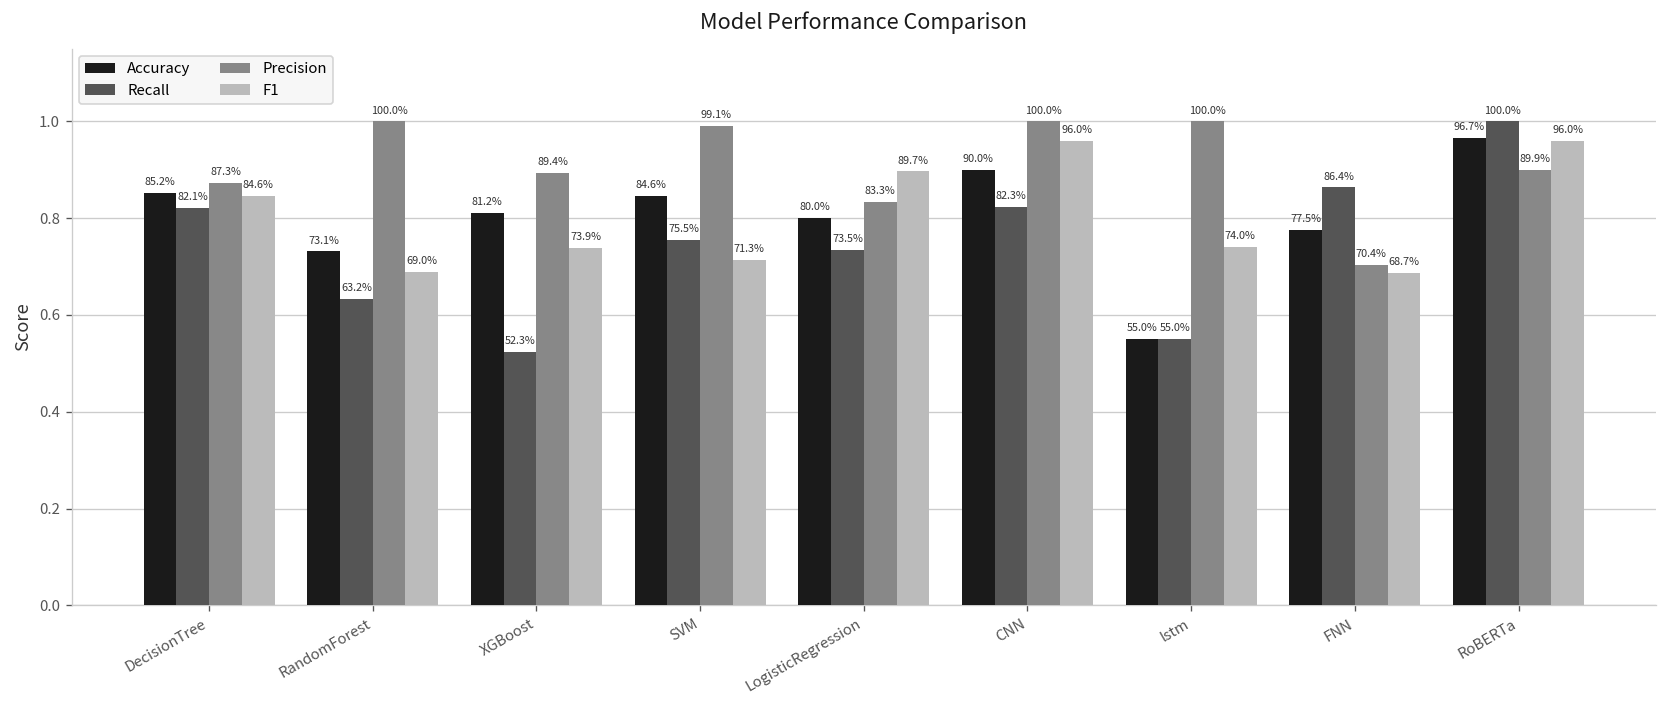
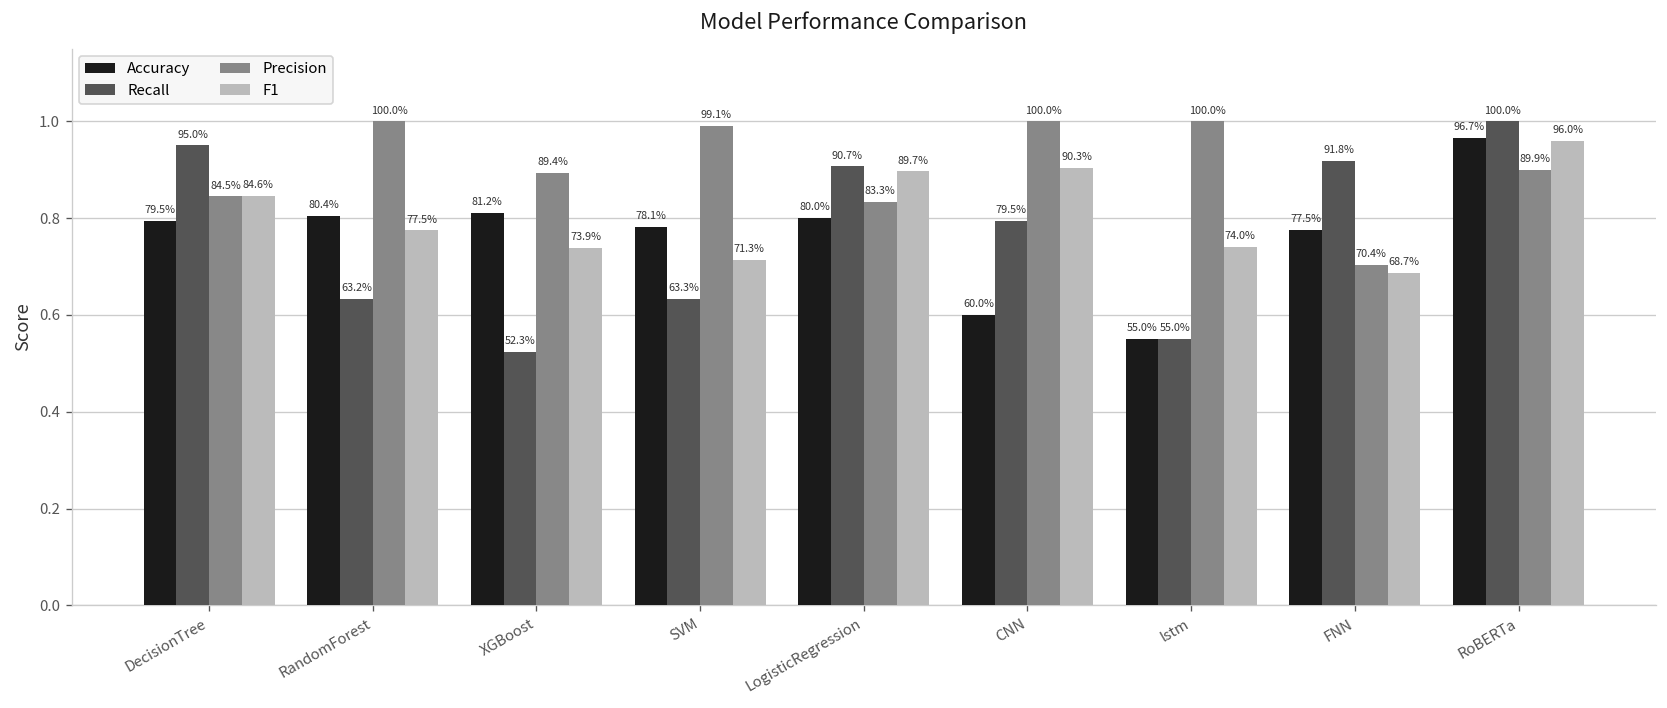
Accuracy, DecisionTree: 85.2% -> 79.5%
Recall, DecisionTree: 82.1% -> 95.0%
Precision, DecisionTree: 87.3% -> 84.5%
Accuracy, RandomForest: 73.1% -> 80.4%
F1, RandomForest: 69.0% -> 77.5%
Accuracy, SVM: 84.6% -> 78.1%
Recall, SVM: 75.5% -> 63.3%
Recall, LogisticRegression: 73.5% -> 90.7%
Accuracy, CNN: 90.0% -> 60.0%
Recall, CNN: 82.3% -> 79.5%
F1, CNN: 96.0% -> 90.3%
Recall, FNN: 86.4% -> 91.8%
